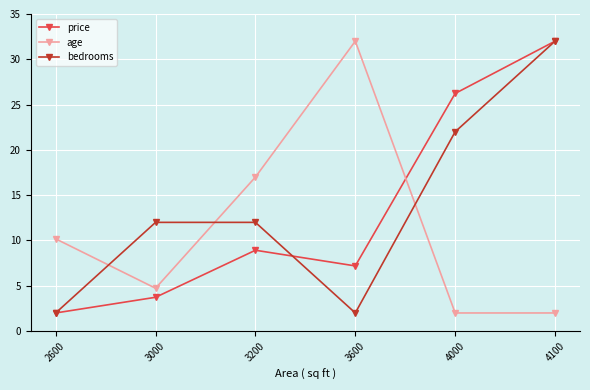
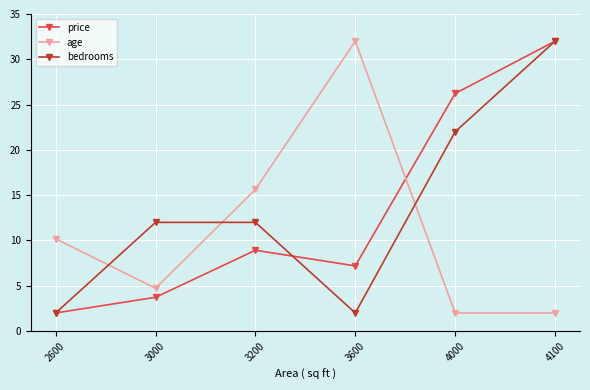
age, 3200: 17 -> 16
